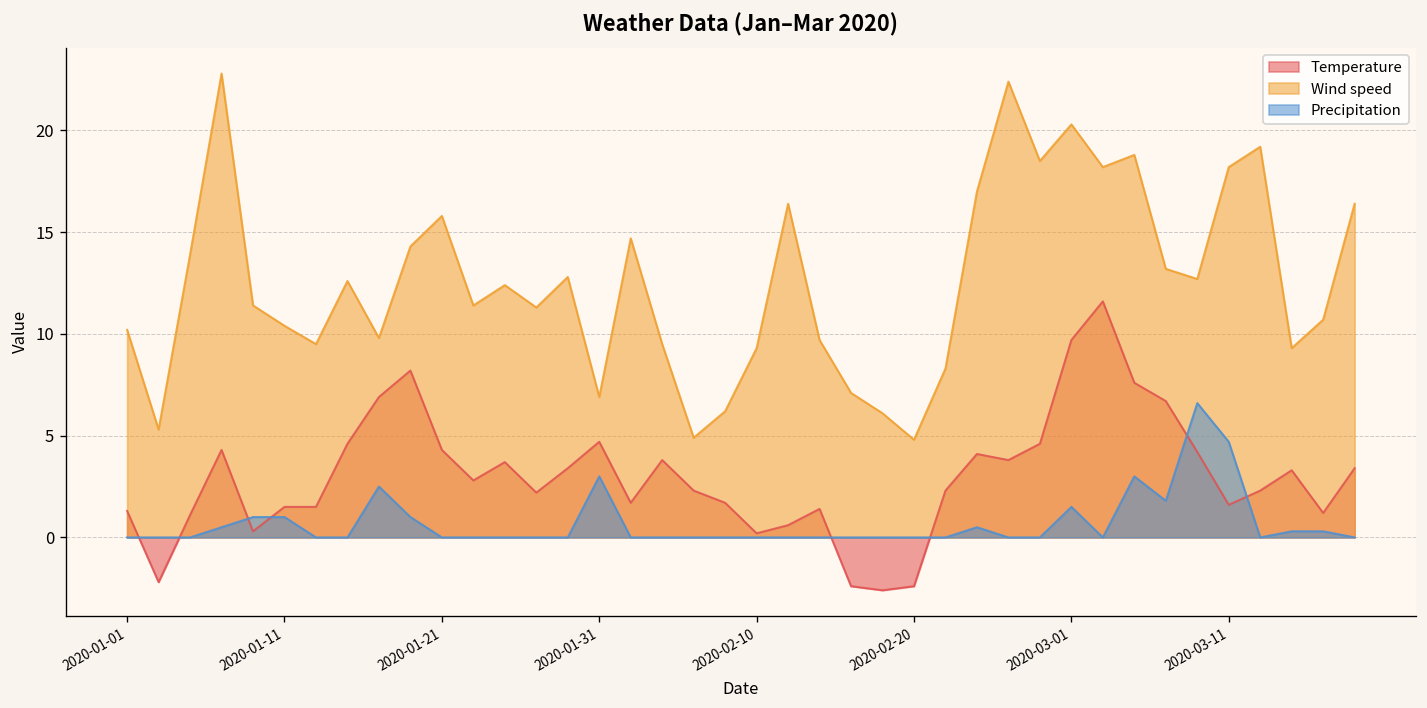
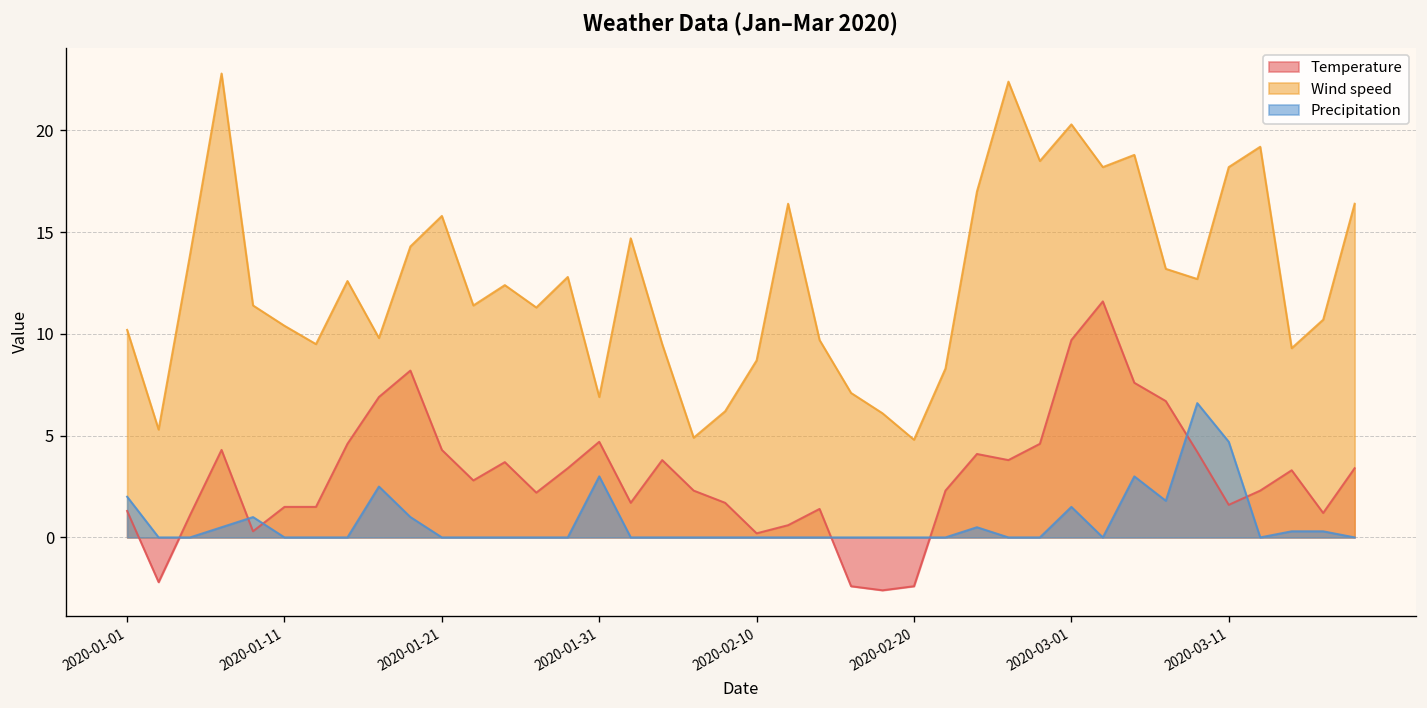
Precipitation, 2020-01-01: 0 -> 2
Precipitation, 2020-01-11: 1 -> 0
Wind speed, 2020-02-10: 9.3 -> 8.7
